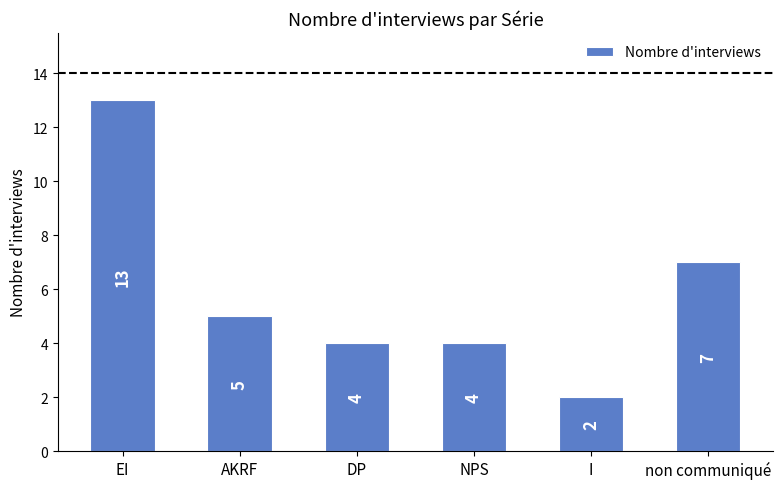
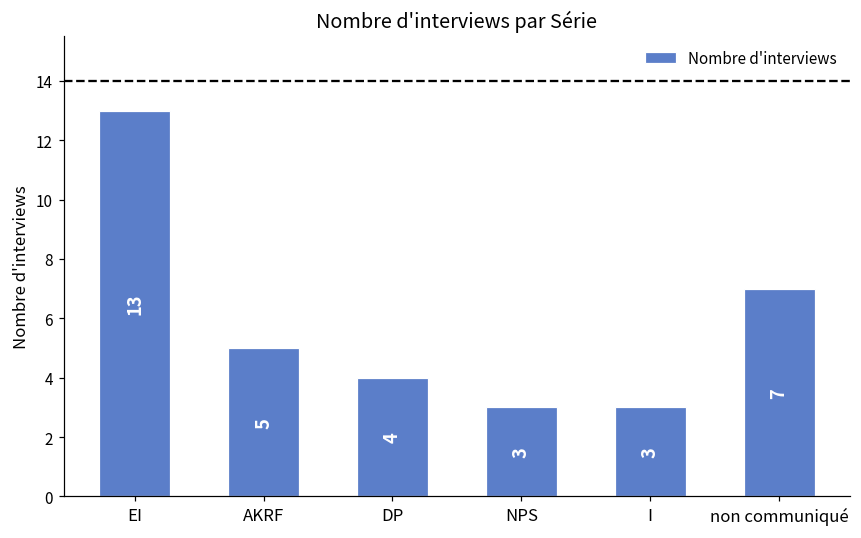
NPS: 4 -> 3
I: 2 -> 3
